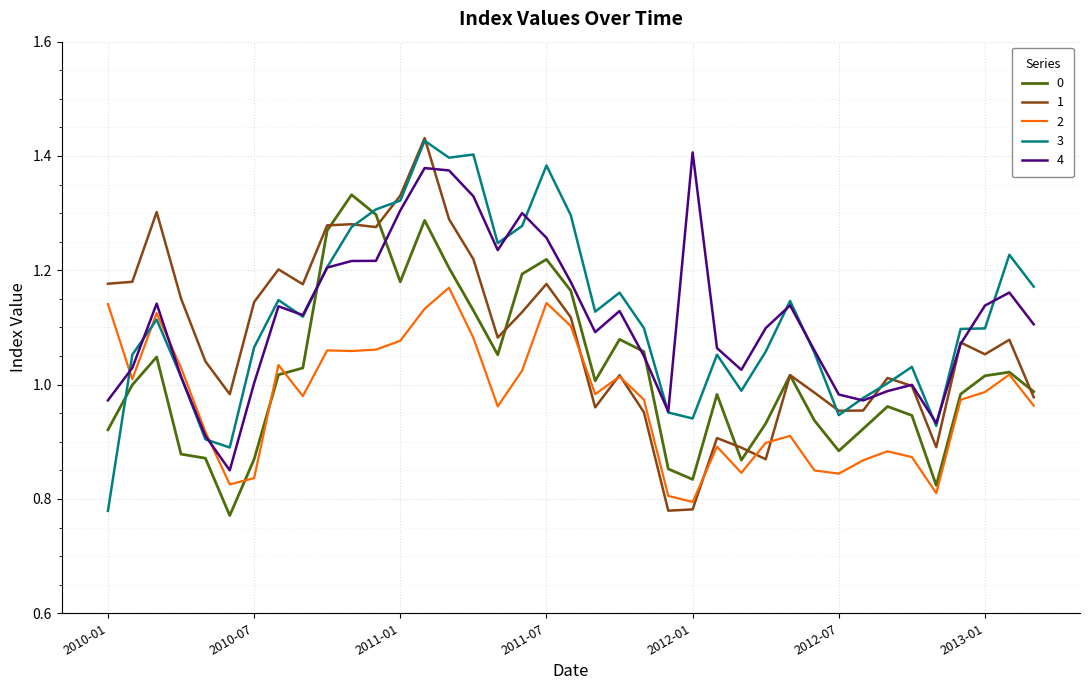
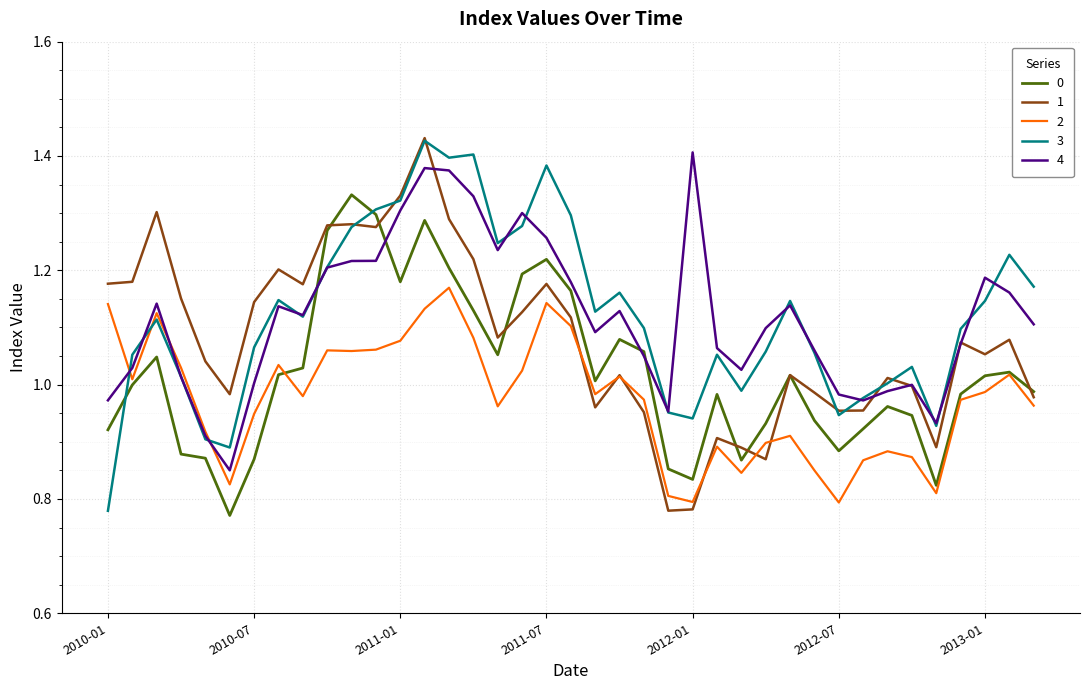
2, 2010-07: 0.84 -> 0.95
2, 2012-07: 0.84 -> 0.79
3, 2013-01: 1.10 -> 1.15
4, 2013-01: 1.14 -> 1.19
